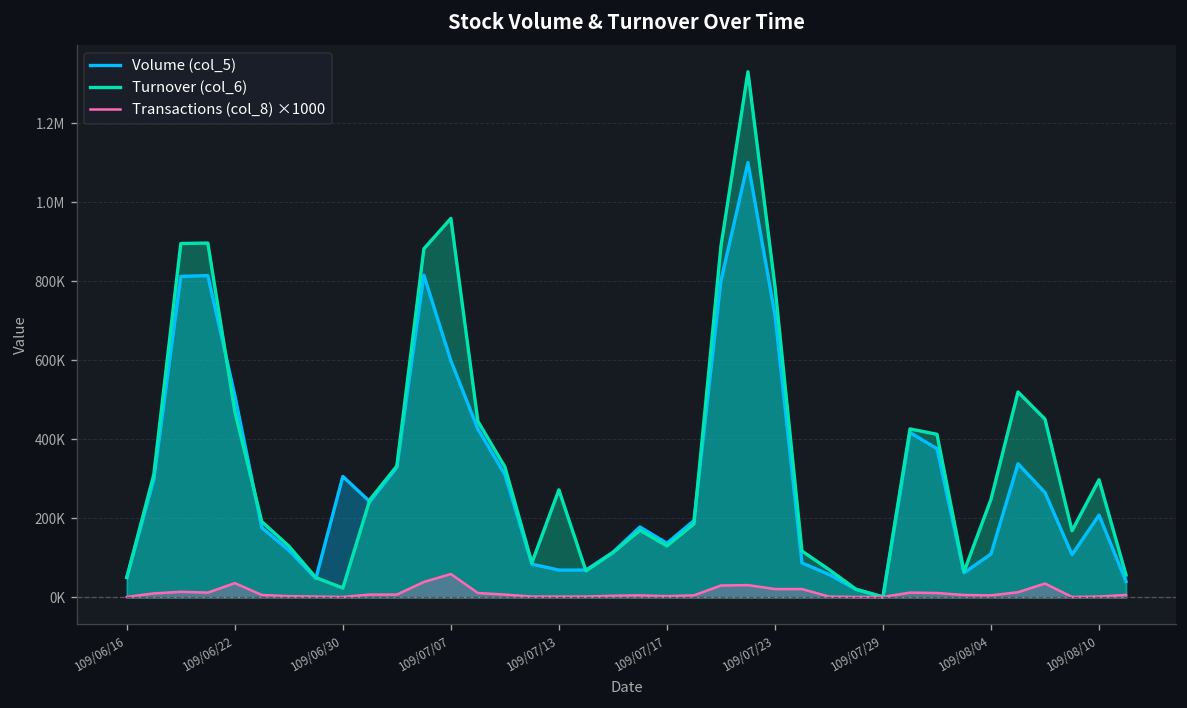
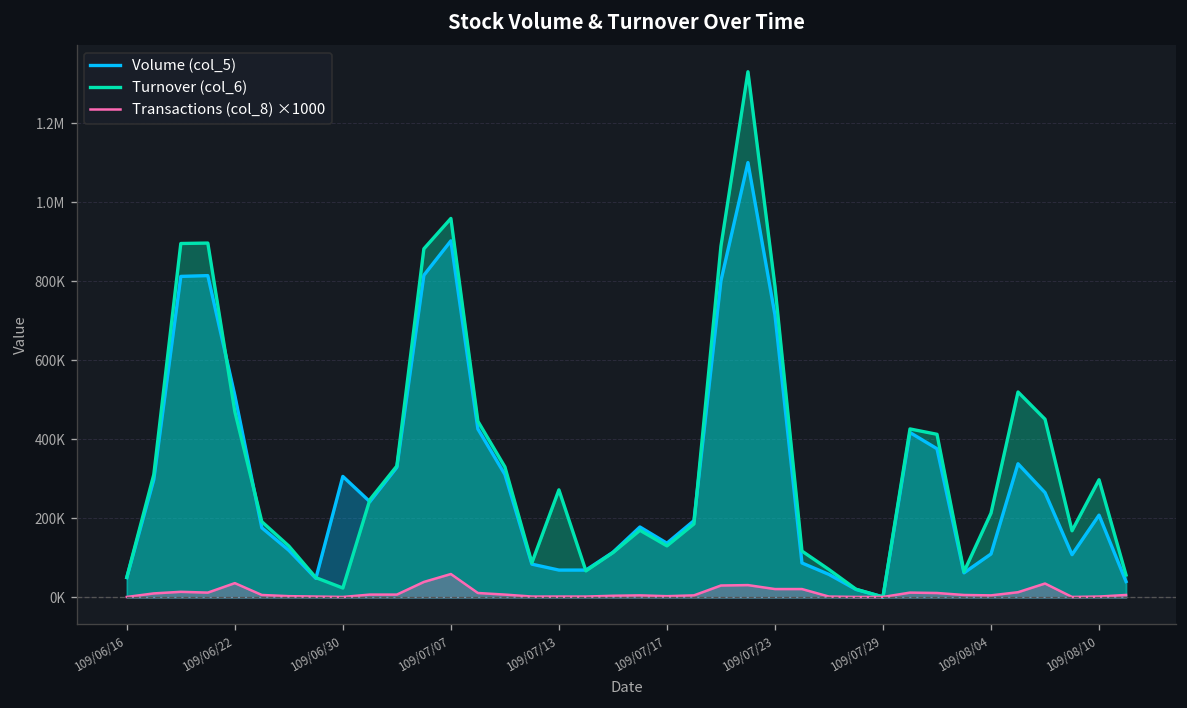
Volume (col_5), 109/07/07: 600000 -> 900000
Turnover (col_6), 109/08/04: 250000 -> 210000
